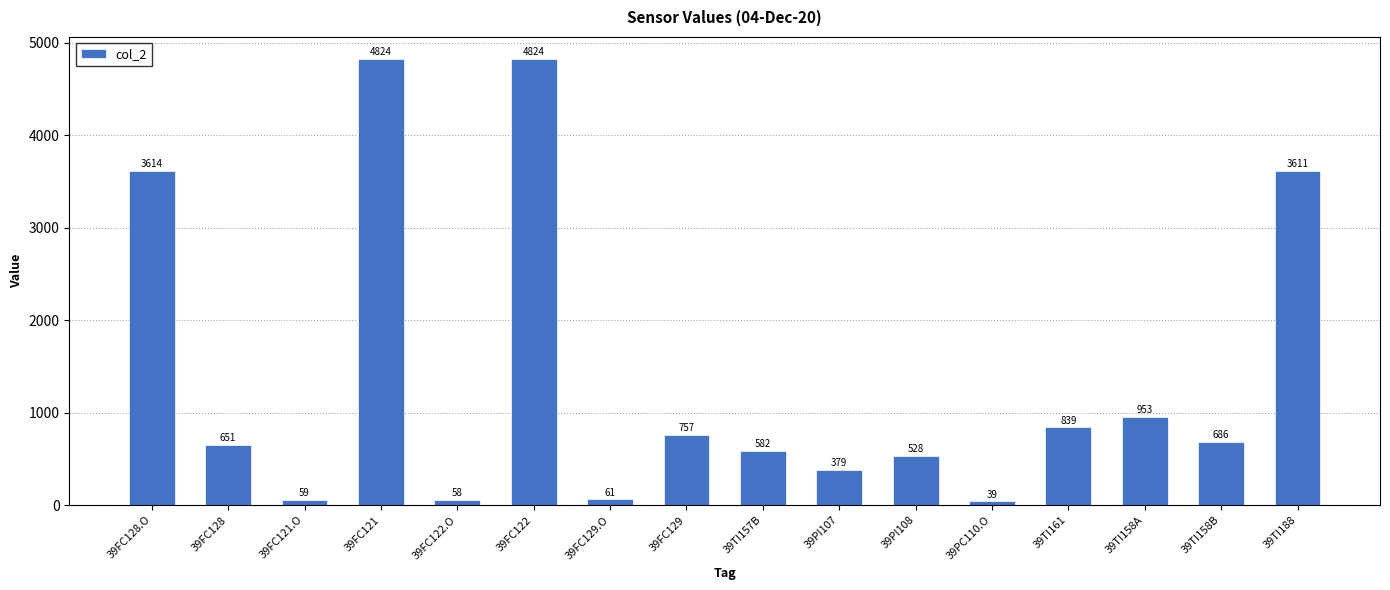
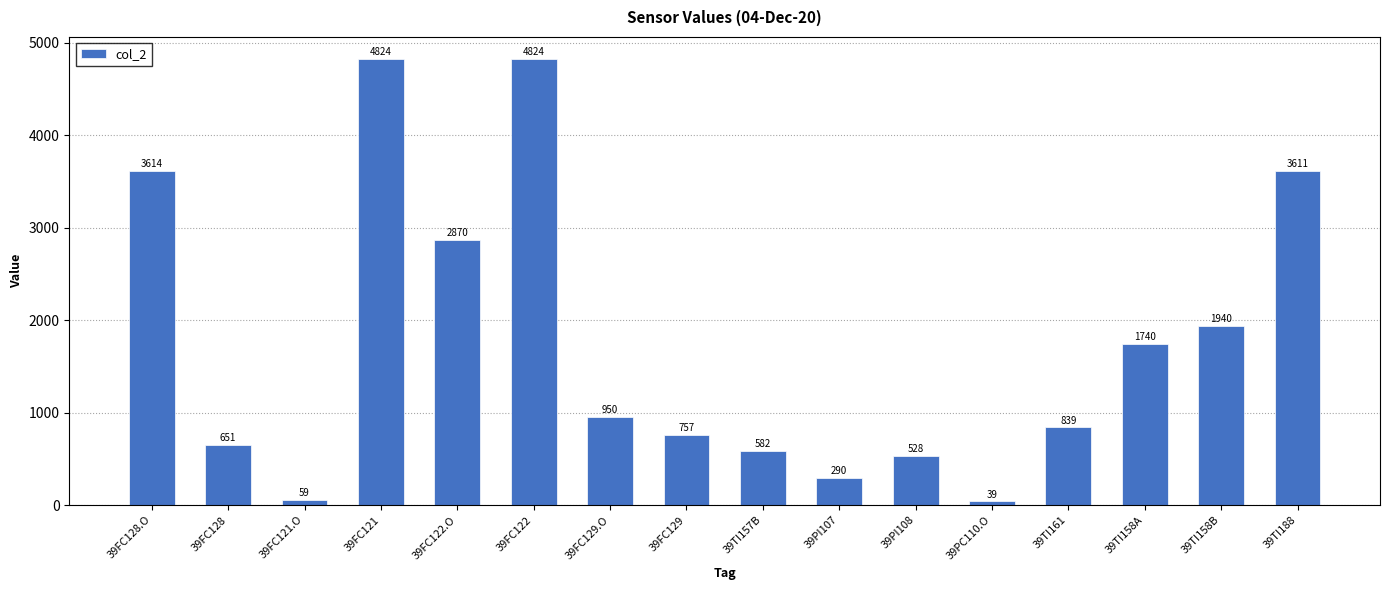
39FC122.O: 58 -> 2870
39FC129.O: 61 -> 950
39PI107: 379 -> 290
39TI158A: 953 -> 1740
39TI158B: 686 -> 1940
